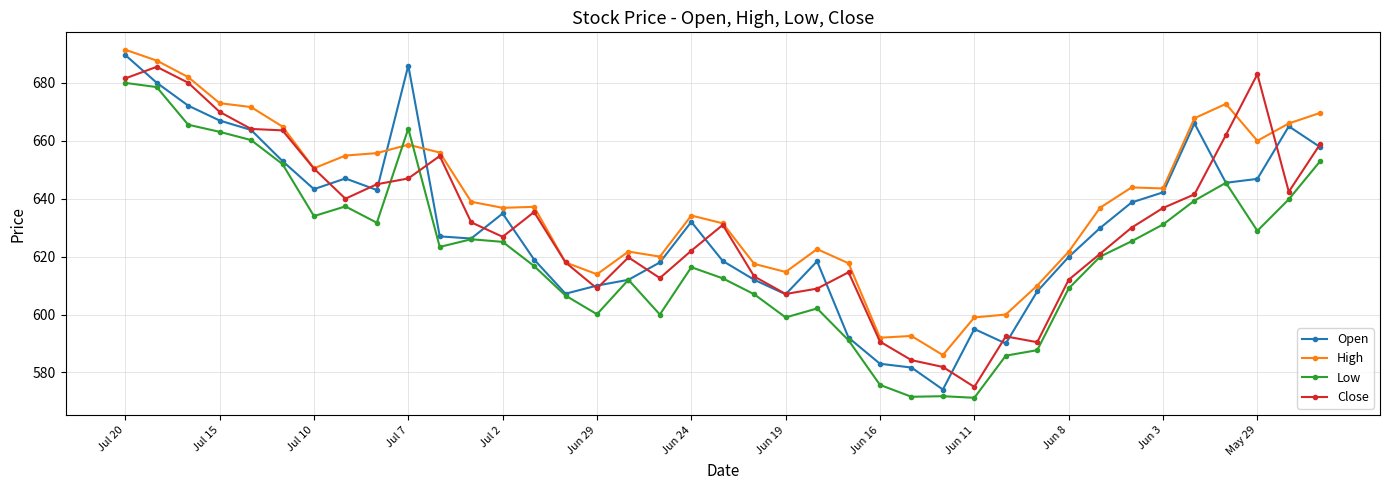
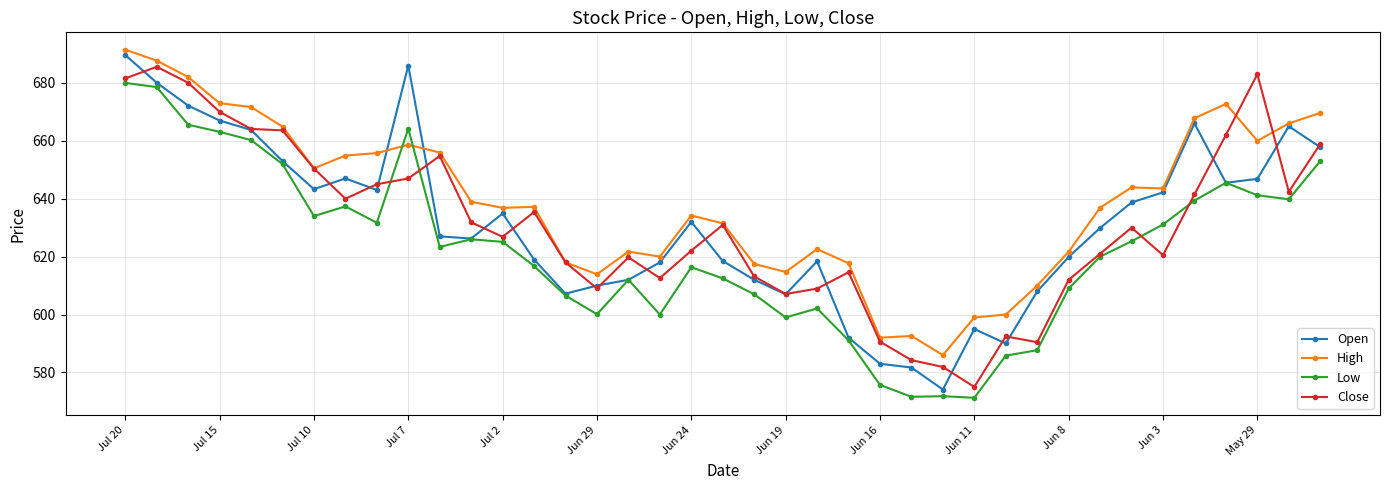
Close, Jun 3: 637 -> 621
Low, May 29: 629 -> 641
